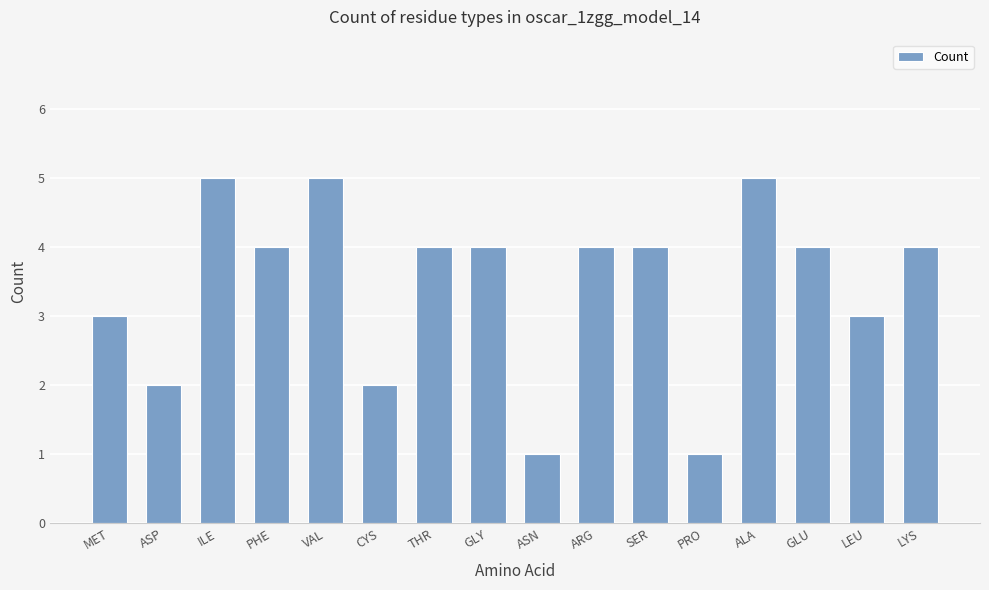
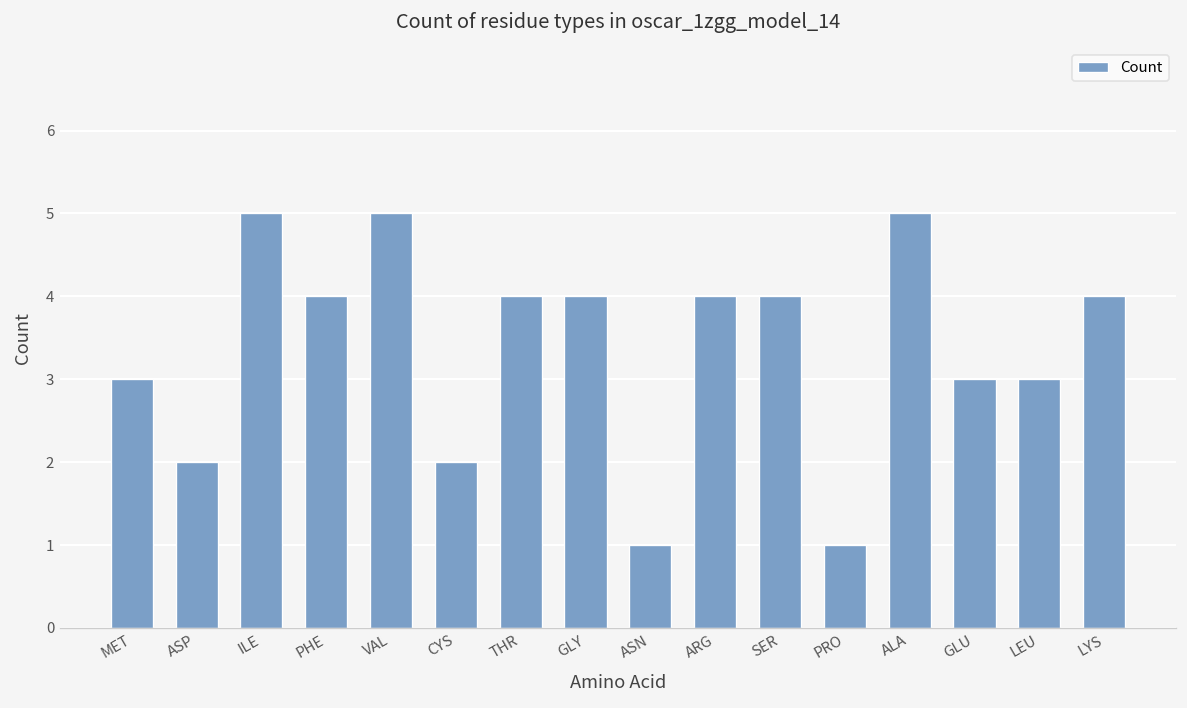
GLU: 4 -> 3
